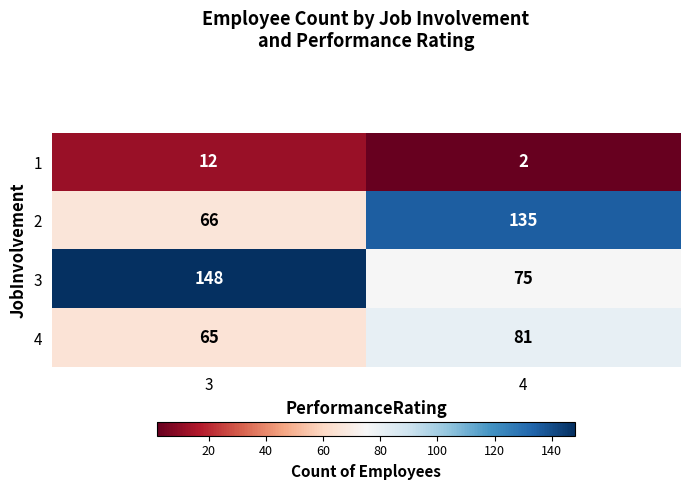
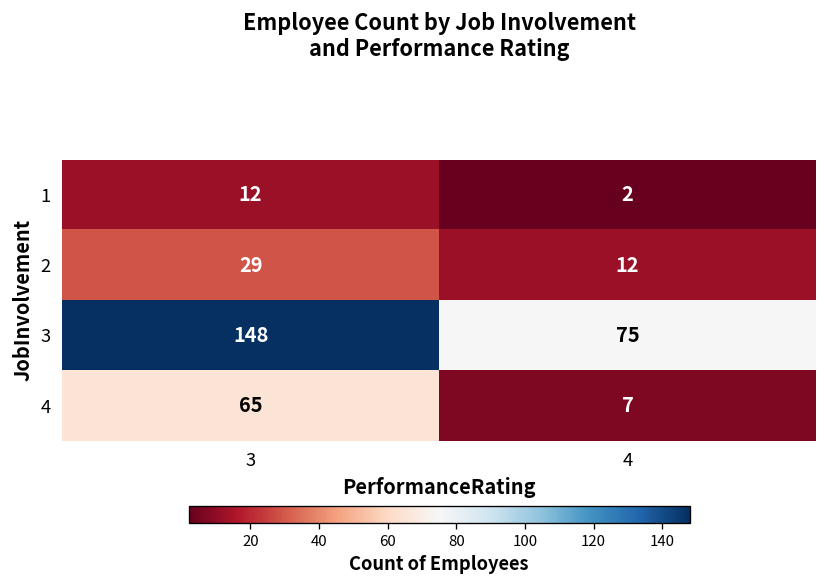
2, 3: 66 -> 29
2, 4: 135 -> 12
4, 4: 81 -> 7
